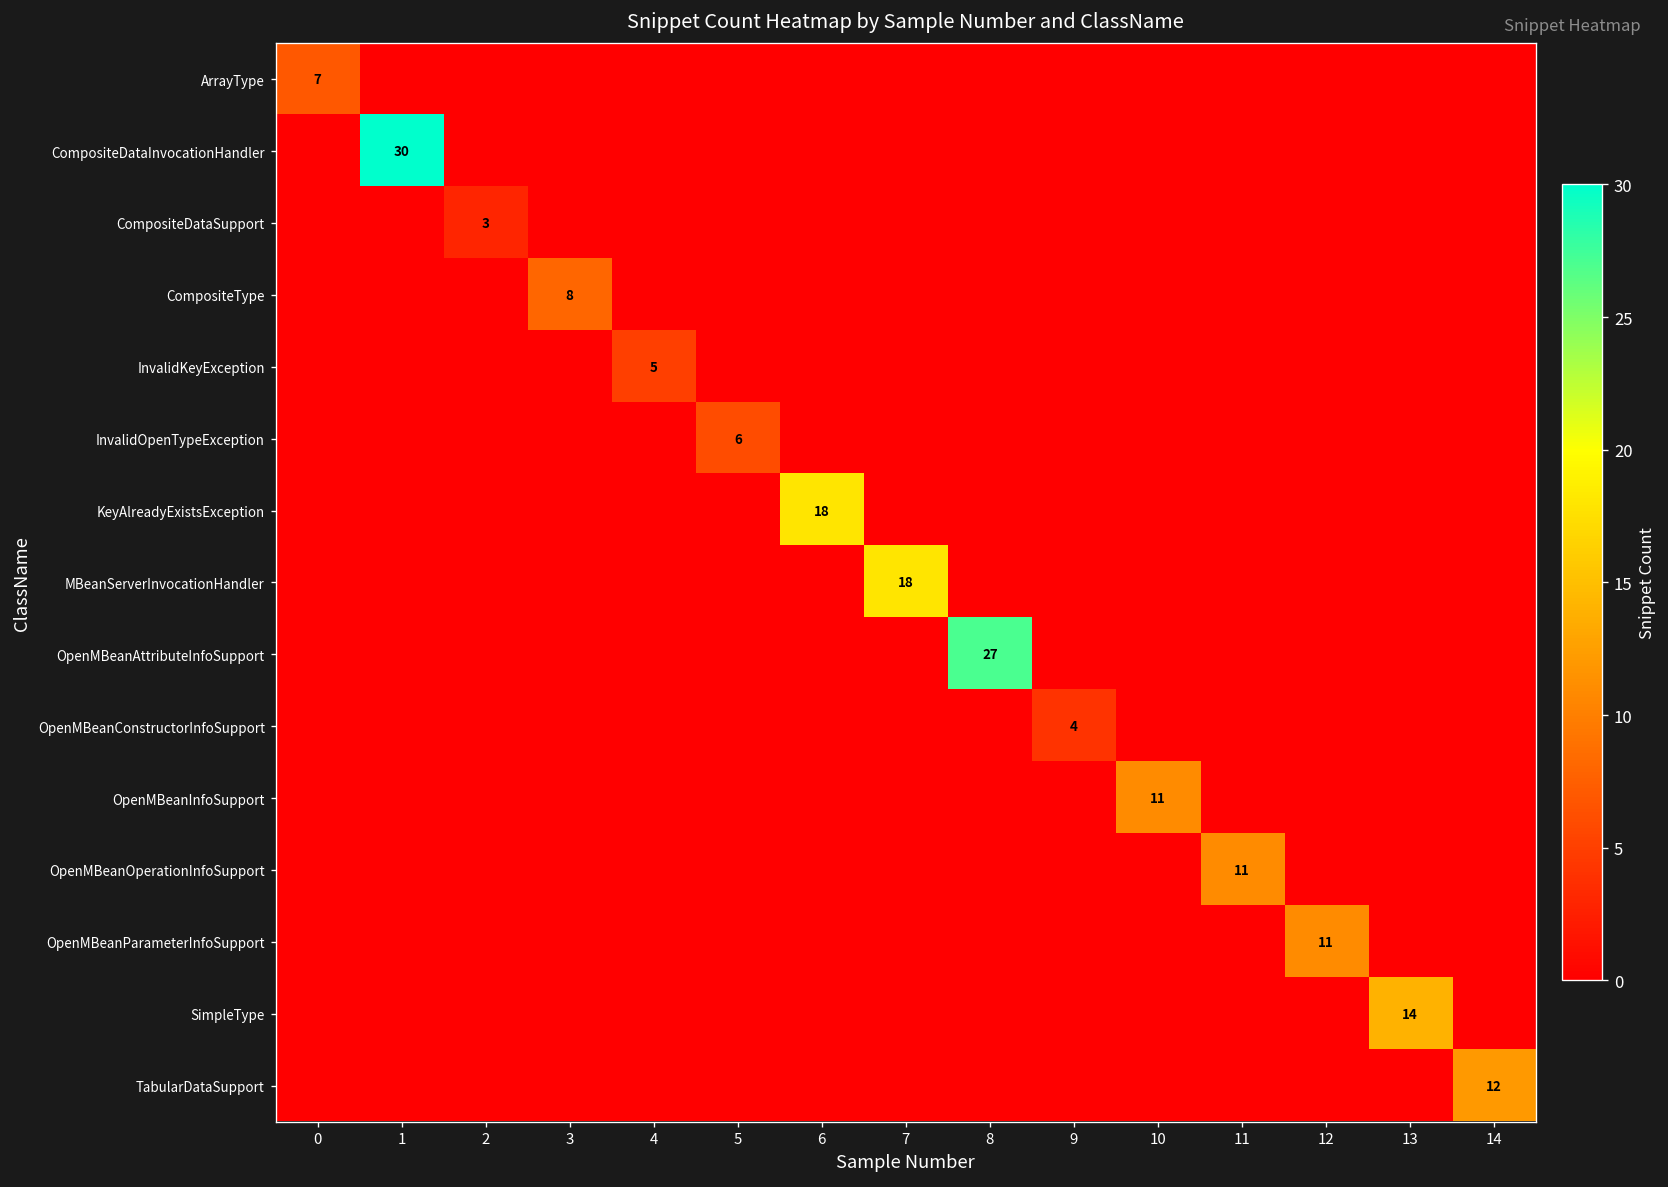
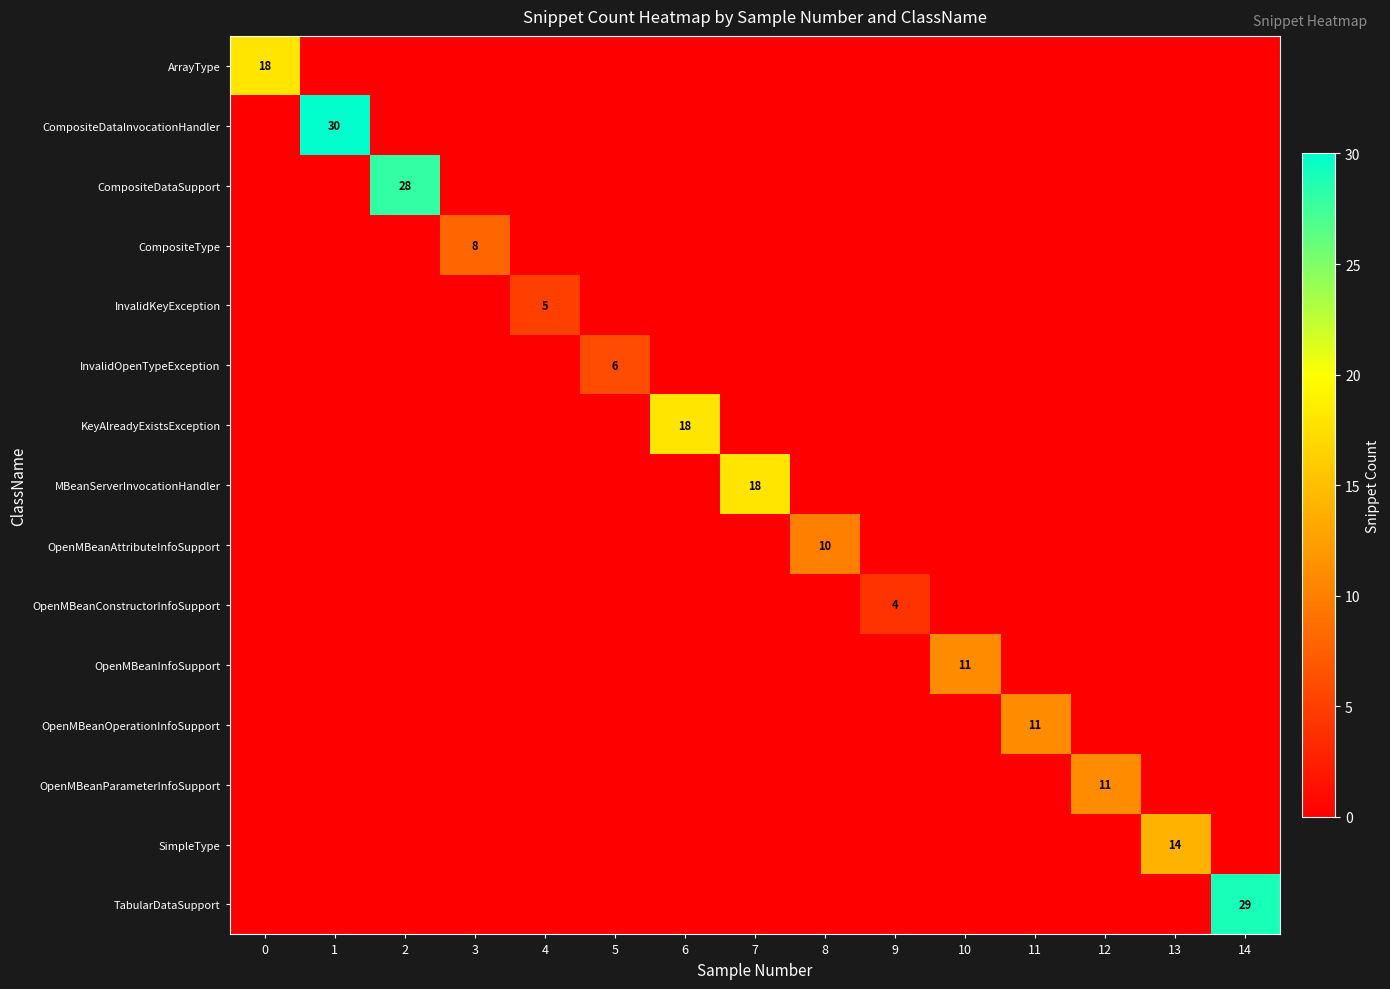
ArrayType, 0: 7 -> 18
CompositeDataSupport, 2: 3 -> 28
OpenMBeanAttributeInfoSupport, 8: 27 -> 10
TabularDataSupport, 14: 12 -> 29
